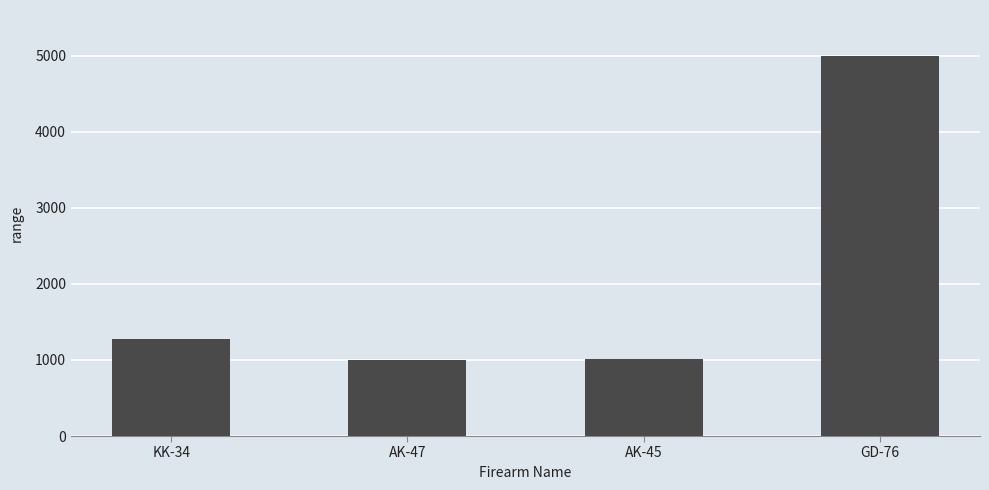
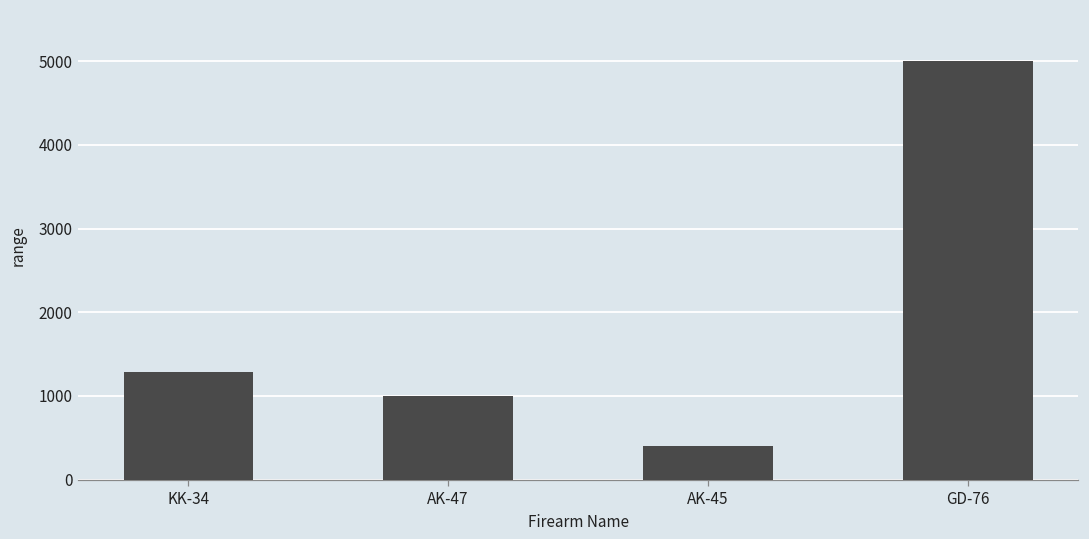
AK-45: 1000 -> 400
